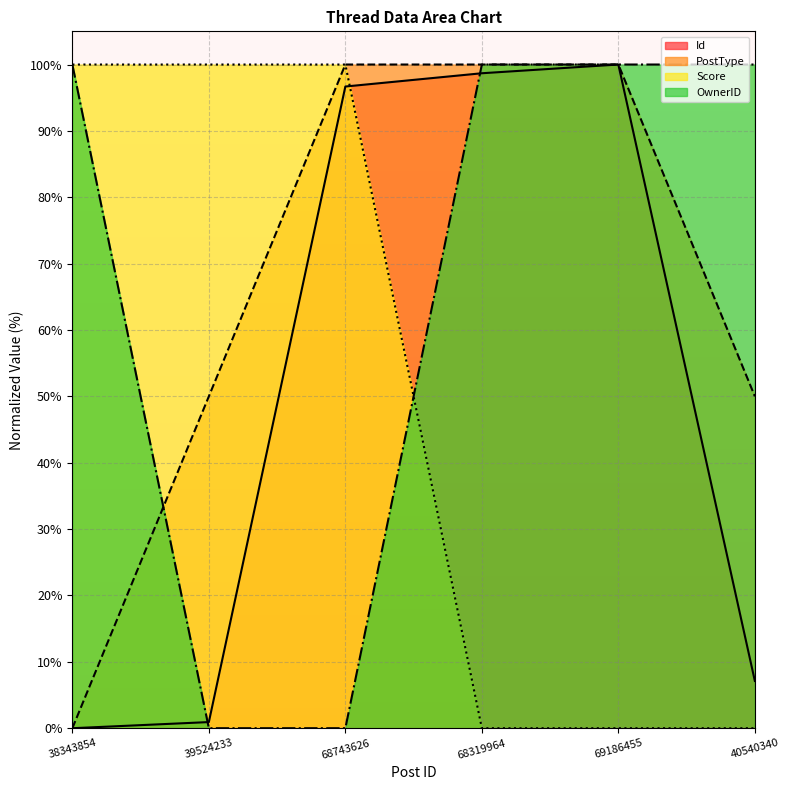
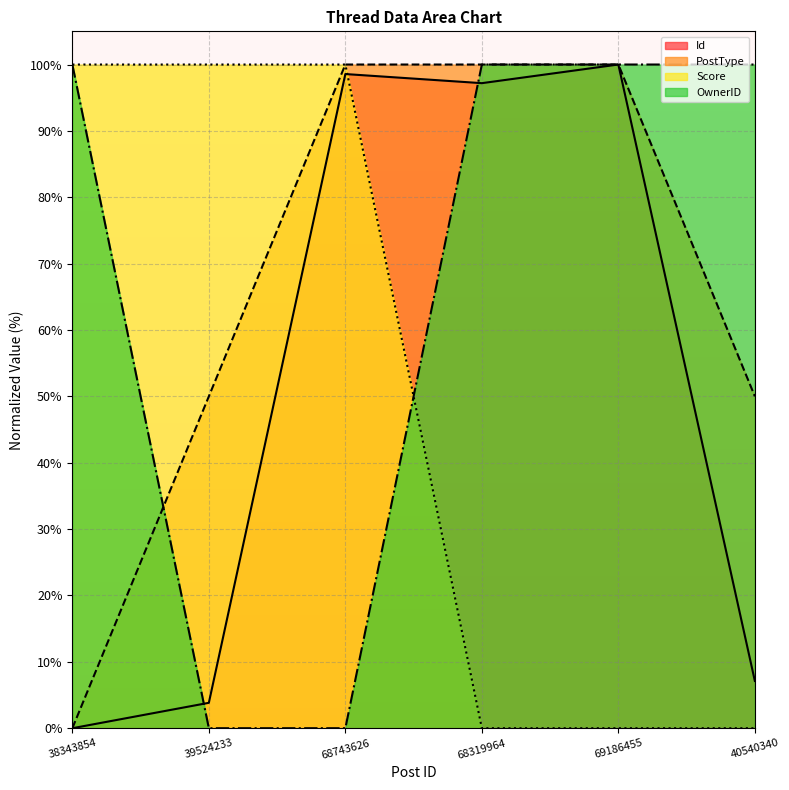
Id, 39524233: 1% -> 4%
Id, 68743626: 97% -> 99%
Id, 68319964: 99% -> 97%
